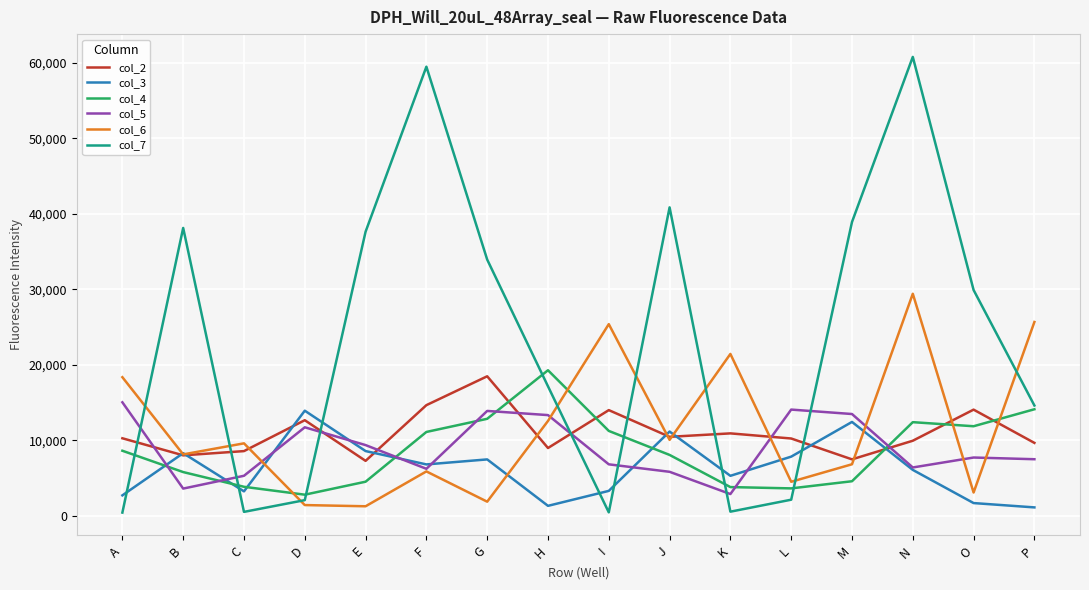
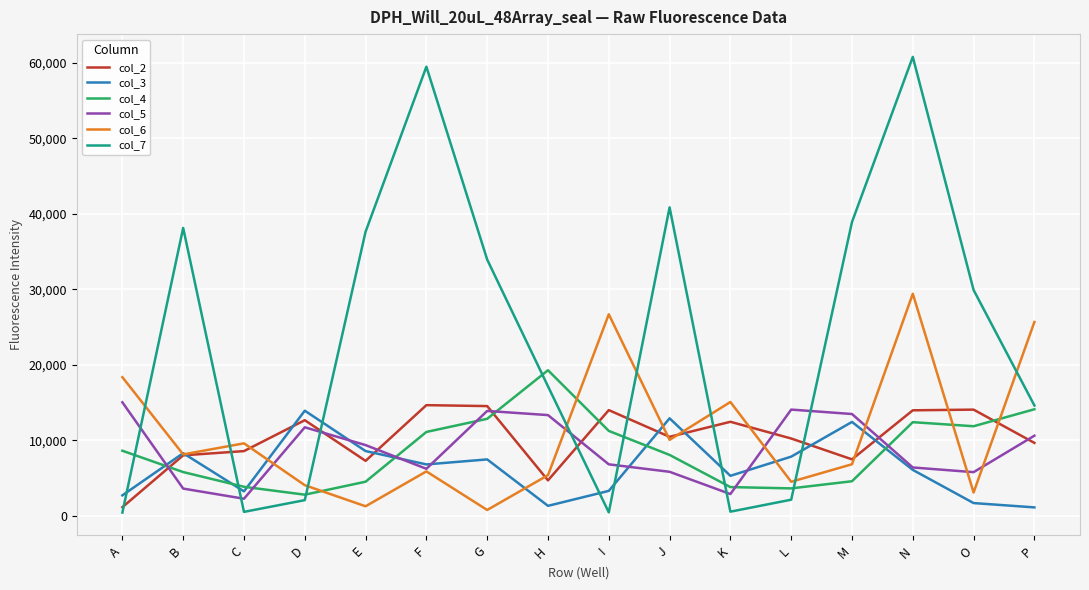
col_2, A: 10,000 -> 1,000
col_5, C: 5,000 -> 2,000
col_6, D: 1,000 -> 4,000
col_2, G: 18,000 -> 15,000
col_6, G: 2,000 -> 1,000
col_2, H: 9,000 -> 5,000
col_6, H: 13,000 -> 5,000
col_6, I: 25,000 -> 27,000
col_3, J: 11,000 -> 13,000
col_2, K: 11,000 -> 12,000
col_6, K: 21,000 -> 15,000
col_2, N: 10,000 -> 14,000
col_5, O: 8,000 -> 6,000
col_5, P: 7,000 -> 11,000
